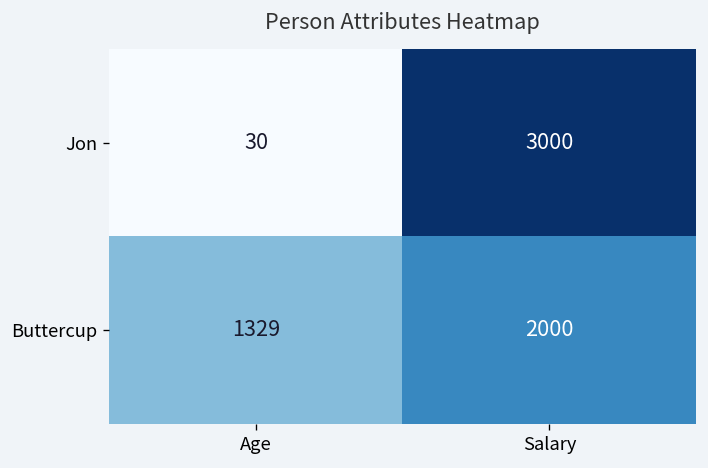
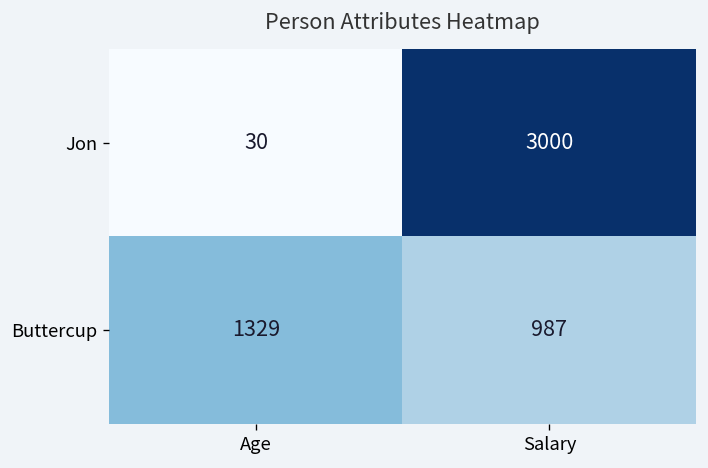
Buttercup, Salary: 2000 -> 987
